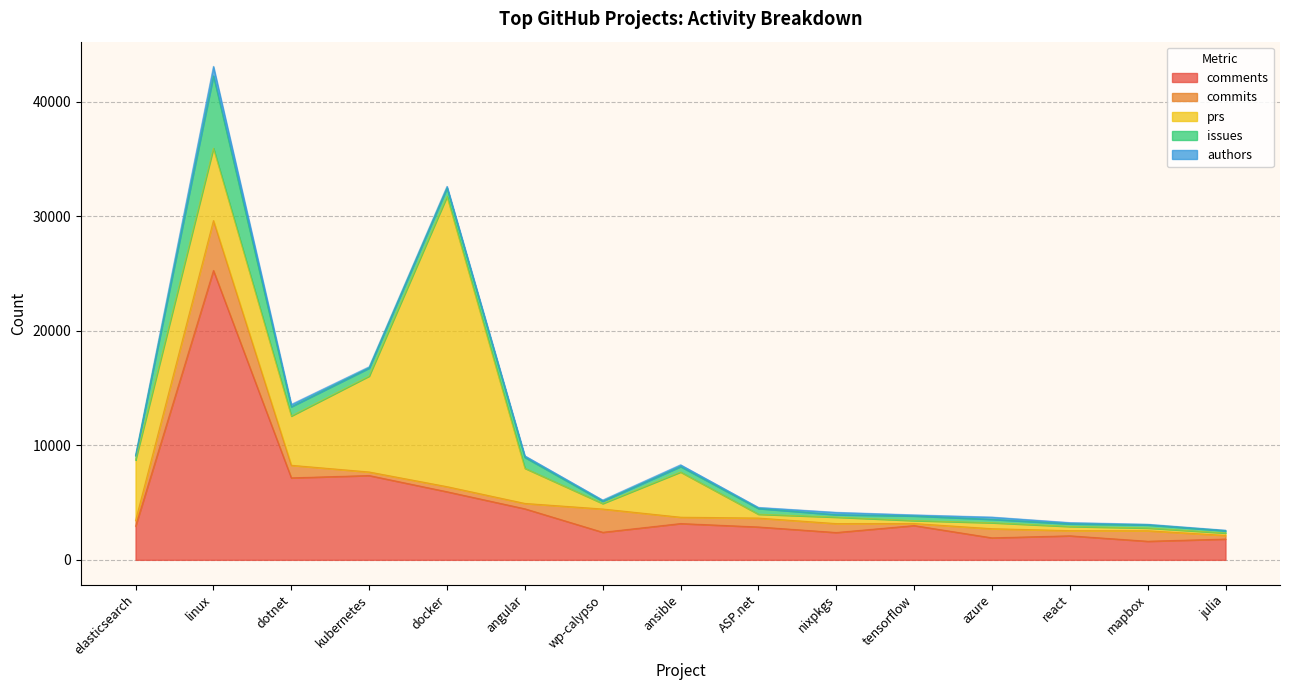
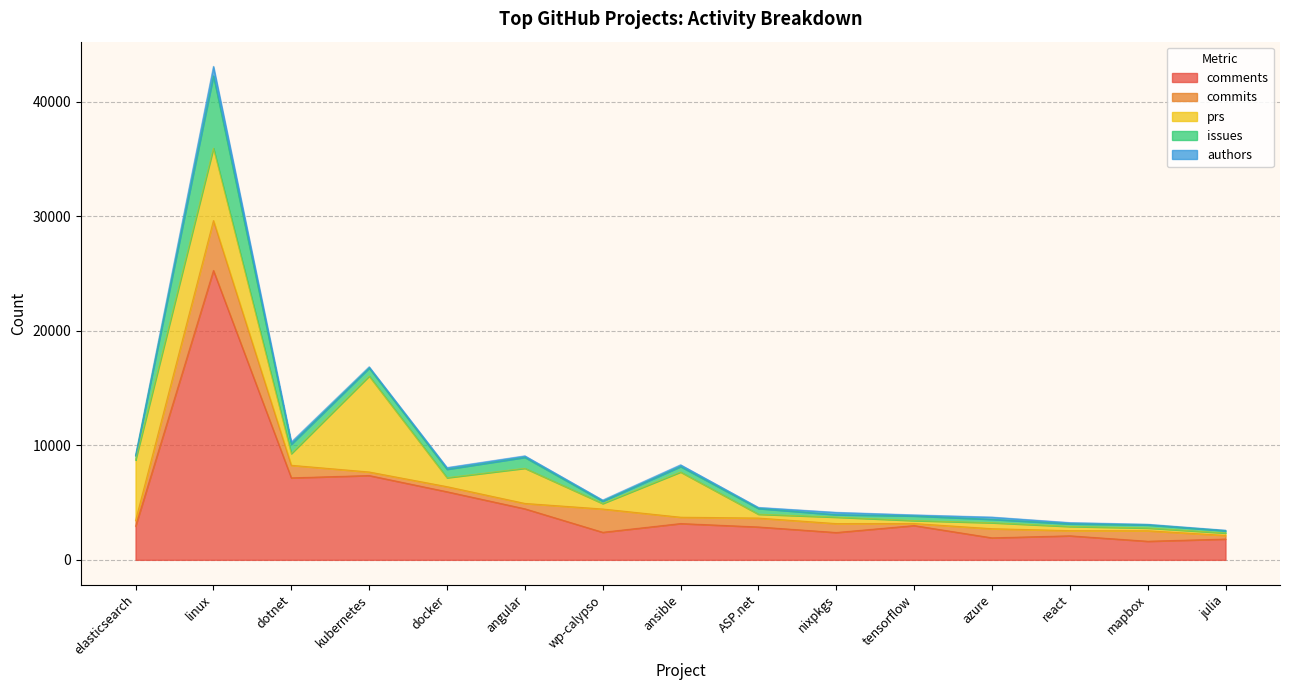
prs, dotnet: 4300 -> 1000
prs, docker: 25300 -> 800
